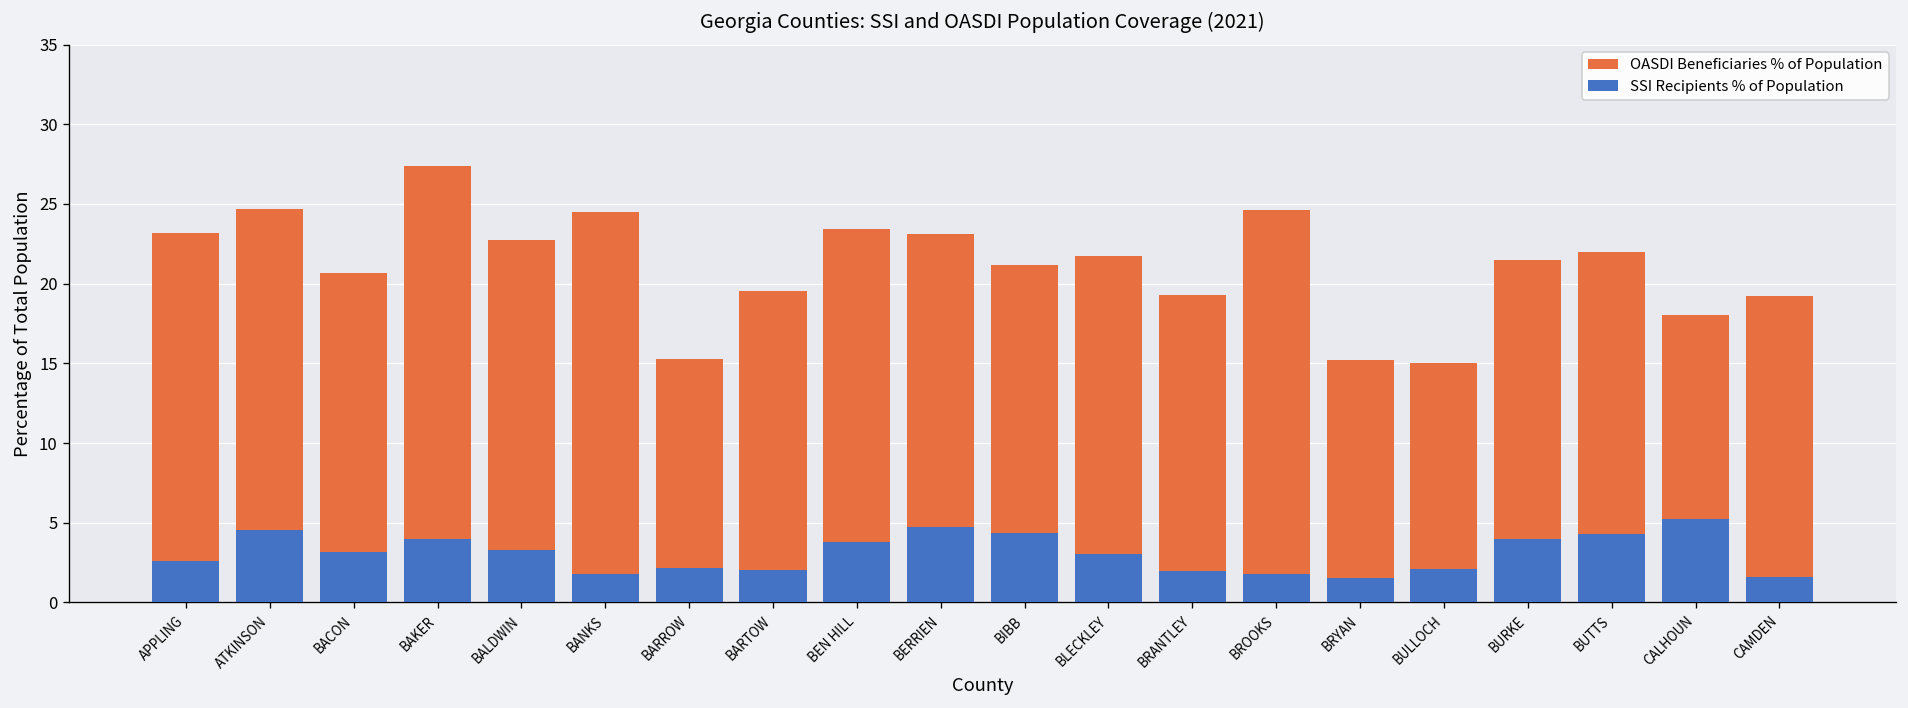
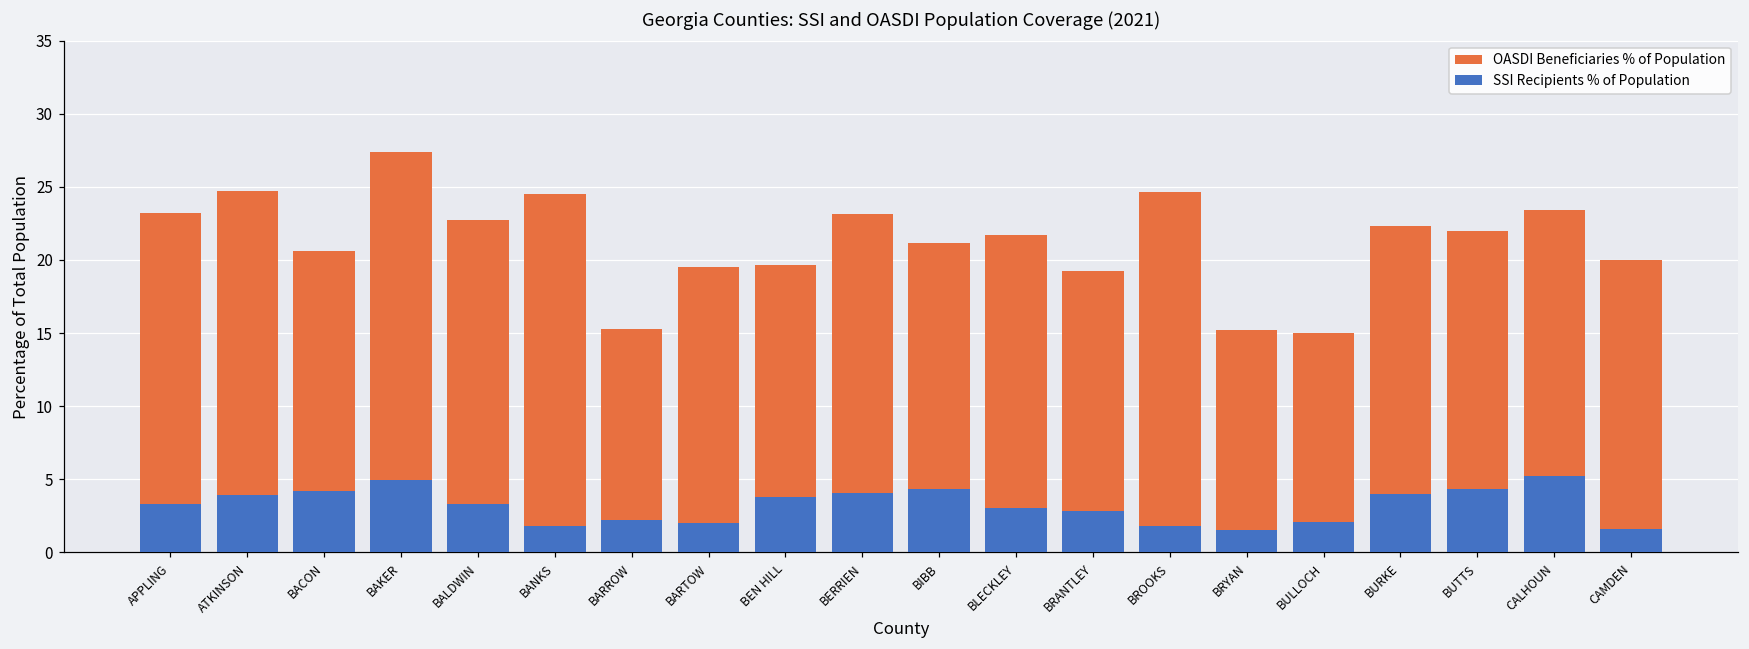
SSI Recipients % of Population, APPLING: 2.6 -> 3.3
SSI Recipients % of Population, ATKINSON: 4.6 -> 3.9
SSI Recipients % of Population, BACON: 3.1 -> 4.2
SSI Recipients % of Population, BAKER: 4.0 -> 4.9
OASDI Beneficiaries % of Population, BEN HILL: 23.4 -> 19.7
SSI Recipients % of Population, BERRIEN: 4.7 -> 4.1
SSI Recipients % of Population, BRANTLEY: 2.0 -> 2.8
OASDI Beneficiaries % of Population, BURKE: 21.5 -> 22.3
OASDI Beneficiaries % of Population, CALHOUN: 18.1 -> 23.4
OASDI Beneficiaries % of Population, CAMDEN: 19.2 -> 20.0
